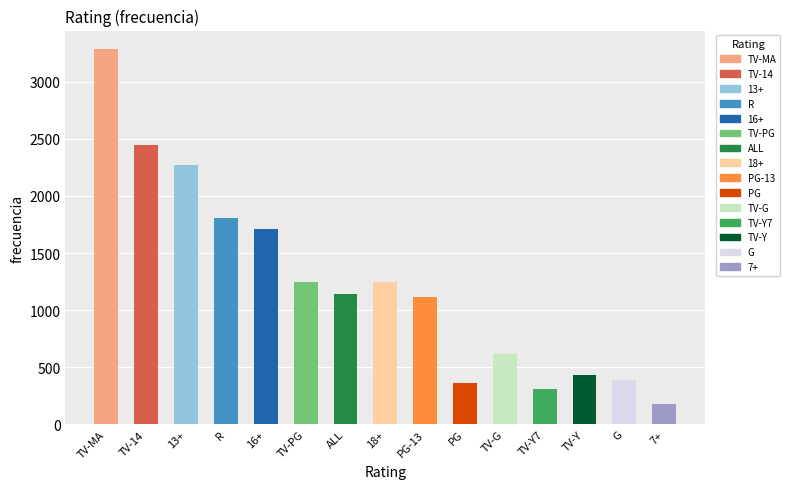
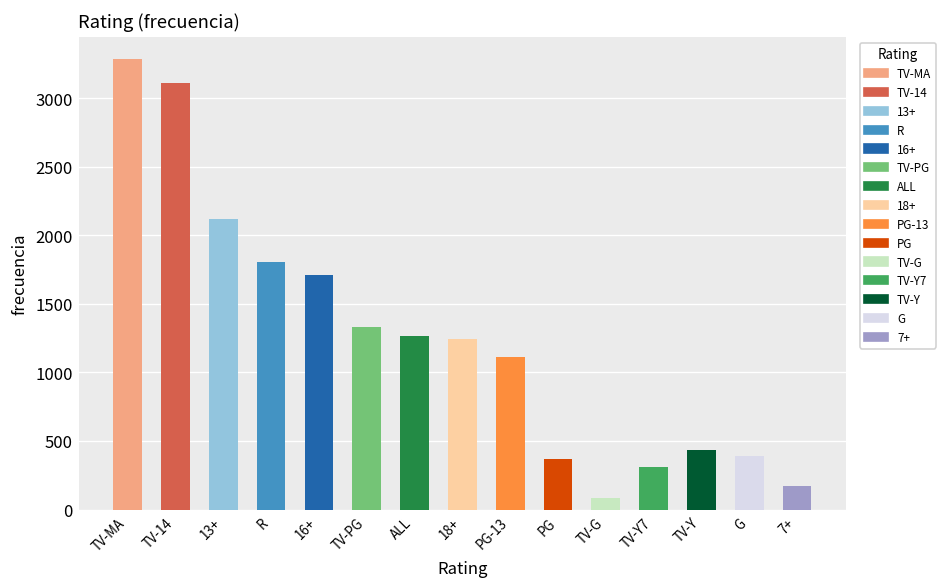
TV-14: 2450 -> 3110
13+: 2270 -> 2120
TV-PG: 1250 -> 1330
ALL: 1140 -> 1270
TV-G: 620 -> 90
